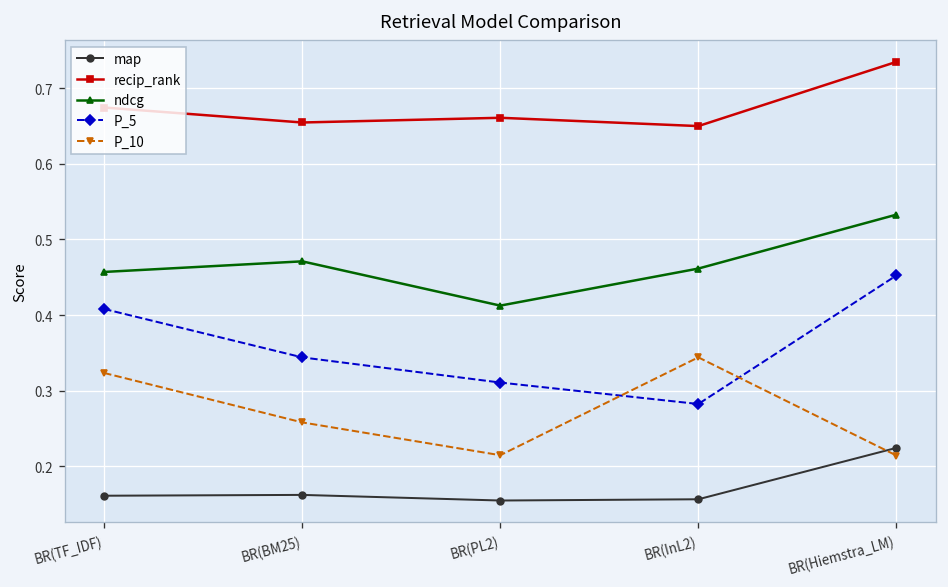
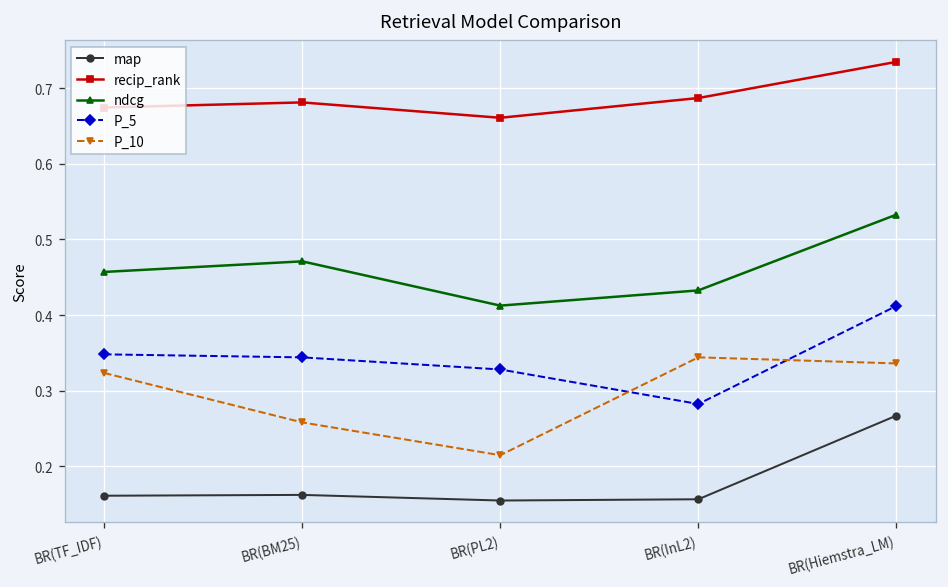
P_5, BR(TF_IDF): 0.41 -> 0.35
recip_rank, BR(BM25): 0.65 -> 0.68
P_5, BR(PL2): 0.31 -> 0.33
recip_rank, BR(InL2): 0.65 -> 0.69
ndcg, BR(InL2): 0.46 -> 0.43
map, BR(Hiemstra_LM): 0.22 -> 0.27
P_5, BR(Hiemstra_LM): 0.45 -> 0.41
P_10, BR(Hiemstra_LM): 0.21 -> 0.34
